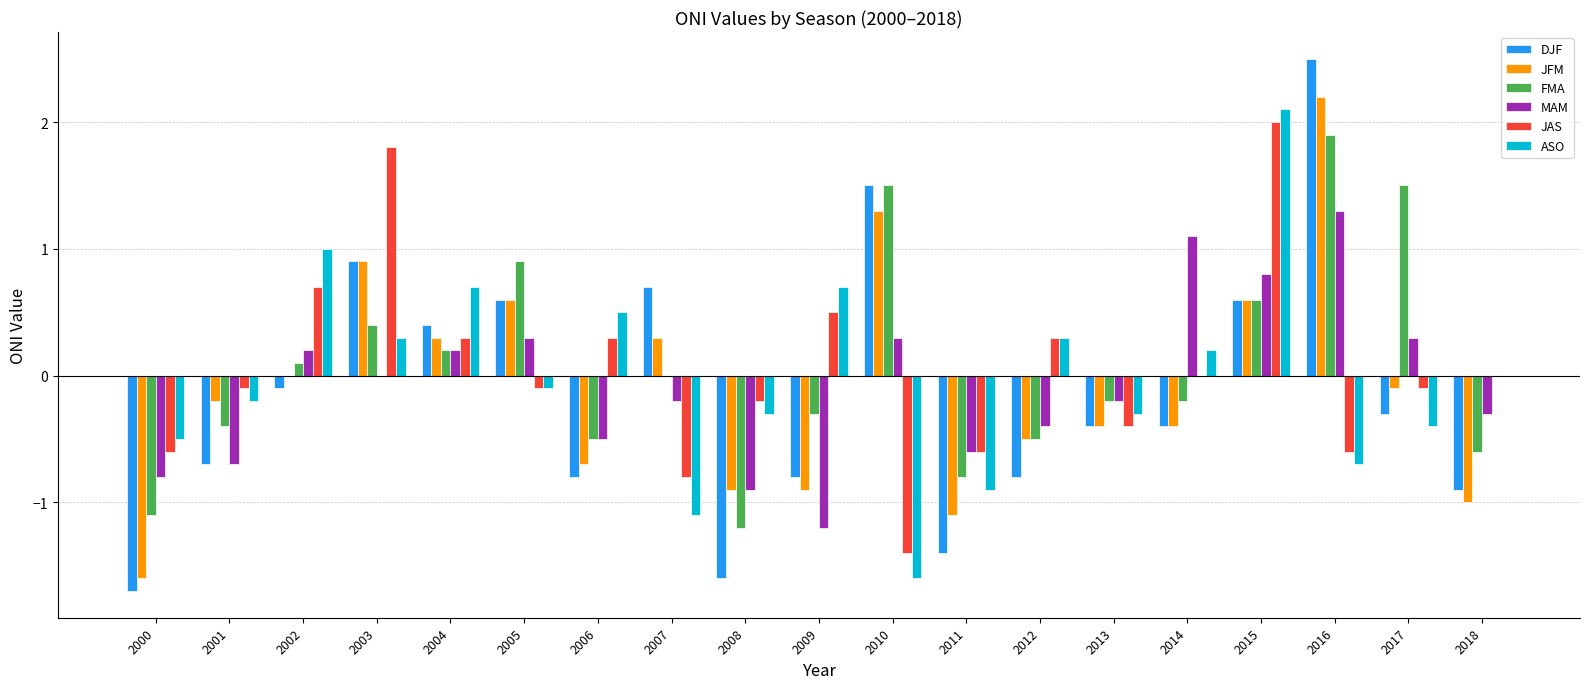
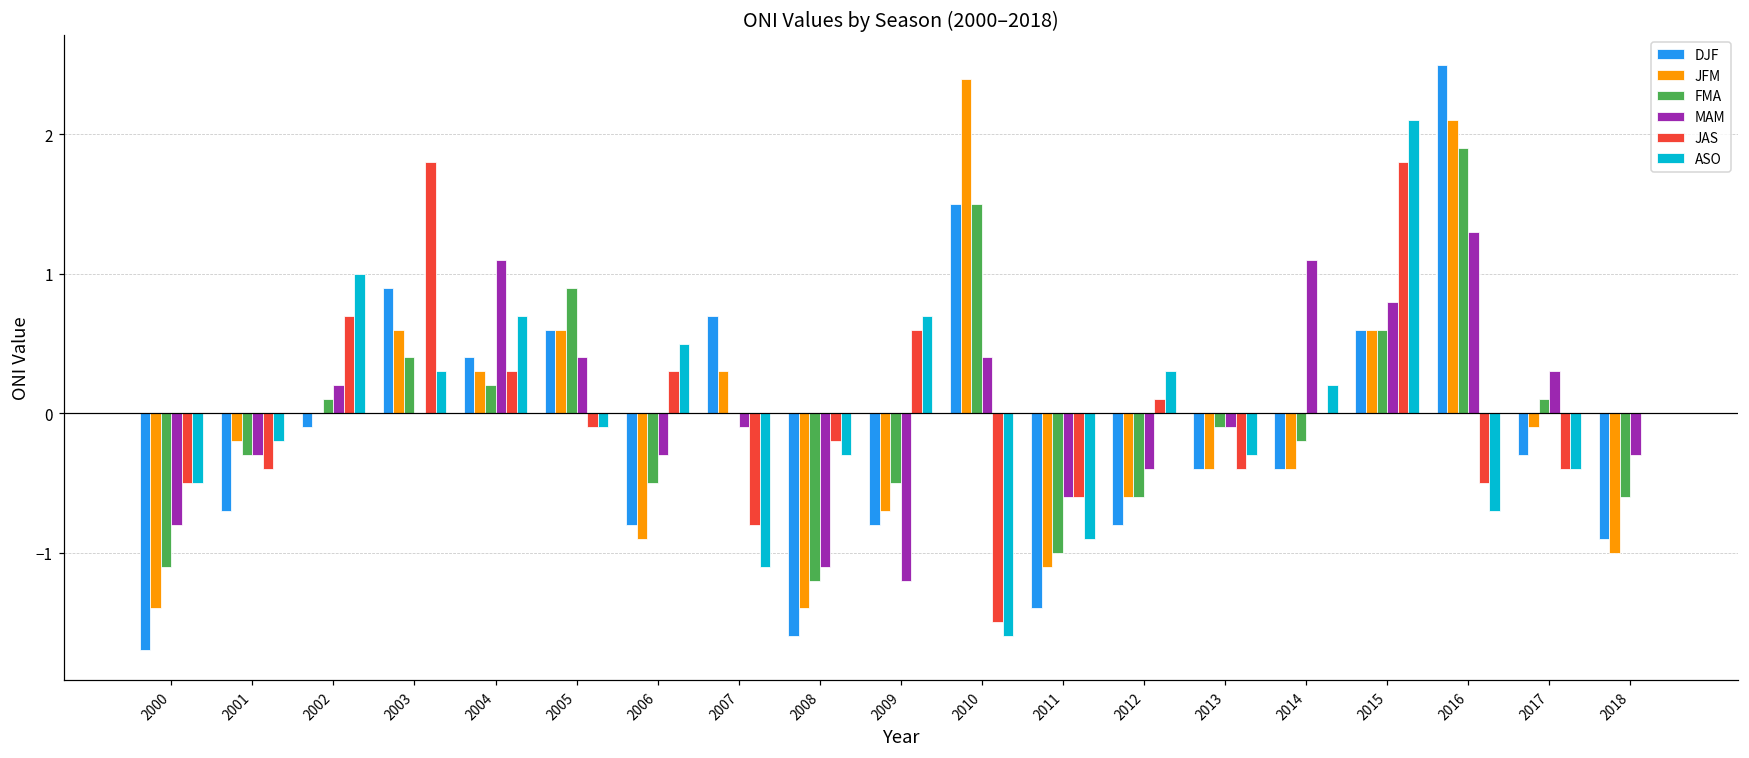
JFM, 2000: -1.6 -> -1.4
JAS, 2000: -0.6 -> -0.5
FMA, 2001: -0.4 -> -0.3
MAM, 2001: -0.7 -> -0.3
JAS, 2001: -0.1 -> -0.4
JFM, 2003: 0.9 -> 0.6
MAM, 2004: 0.2 -> 1.1
MAM, 2005: 0.3 -> 0.4
JFM, 2006: -0.7 -> -0.9
MAM, 2006: -0.5 -> -0.3
MAM, 2007: -0.2 -> -0.1
JFM, 2008: -0.9 -> -1.4
MAM, 2008: -0.9 -> -1.1
JFM, 2009: -0.9 -> -0.7
FMA, 2009: -0.3 -> -0.5
JAS, 2009: 0.5 -> 0.6
JFM, 2010: 1.3 -> 2.4
MAM, 2010: 0.3 -> 0.4
JAS, 2010: -1.4 -> -1.5
FMA, 2011: -0.8 -> -1.0
JFM, 2012: -0.5 -> -0.6
FMA, 2012: -0.5 -> -0.6
JAS, 2012: 0.3 -> 0.1
FMA, 2013: -0.2 -> -0.1
MAM, 2013: -0.2 -> -0.1
JAS, 2015: 2.0 -> 1.8
JFM, 2016: 2.2 -> 2.1
JAS, 2016: -0.6 -> -0.5
FMA, 2017: 1.5 -> 0.1
JAS, 2017: -0.1 -> -0.4
